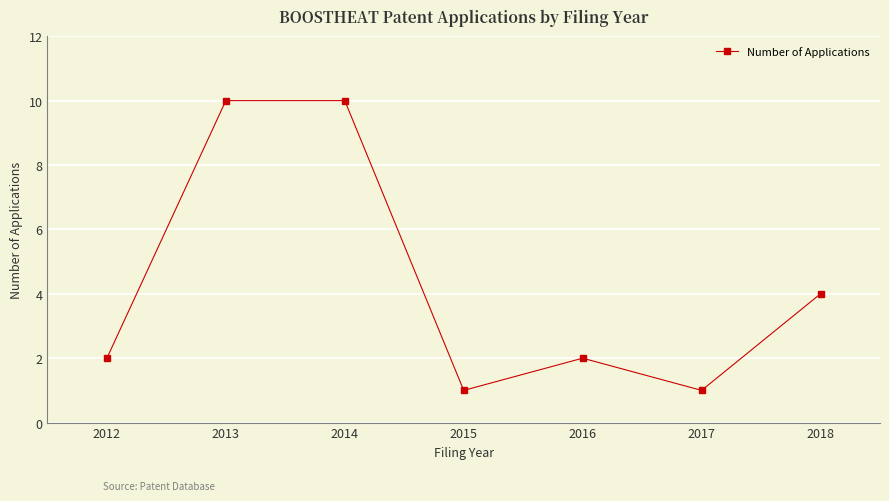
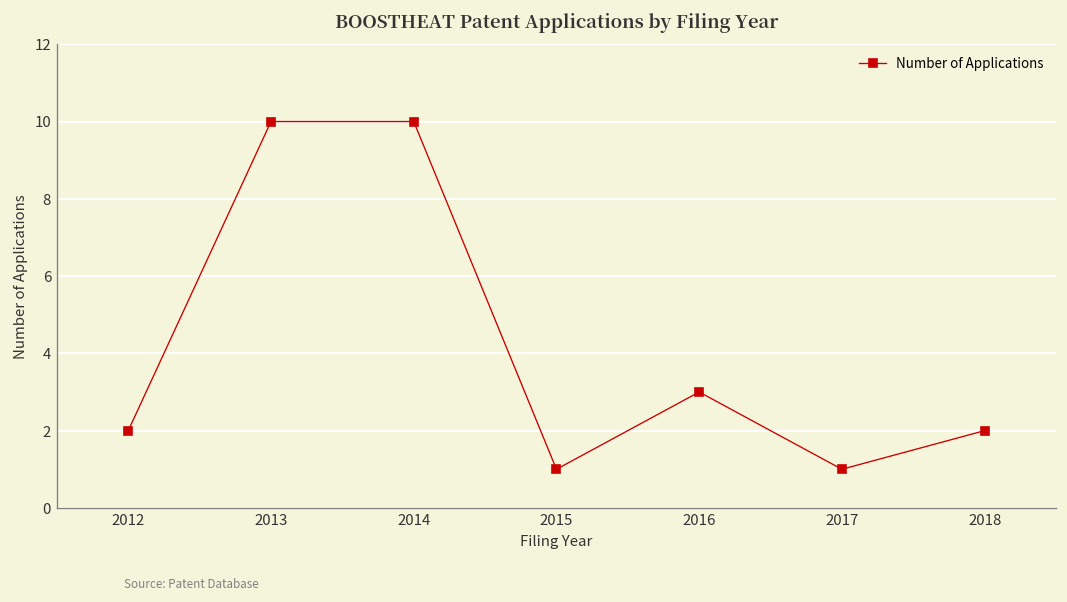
2016: 2 -> 3
2018: 4 -> 2
